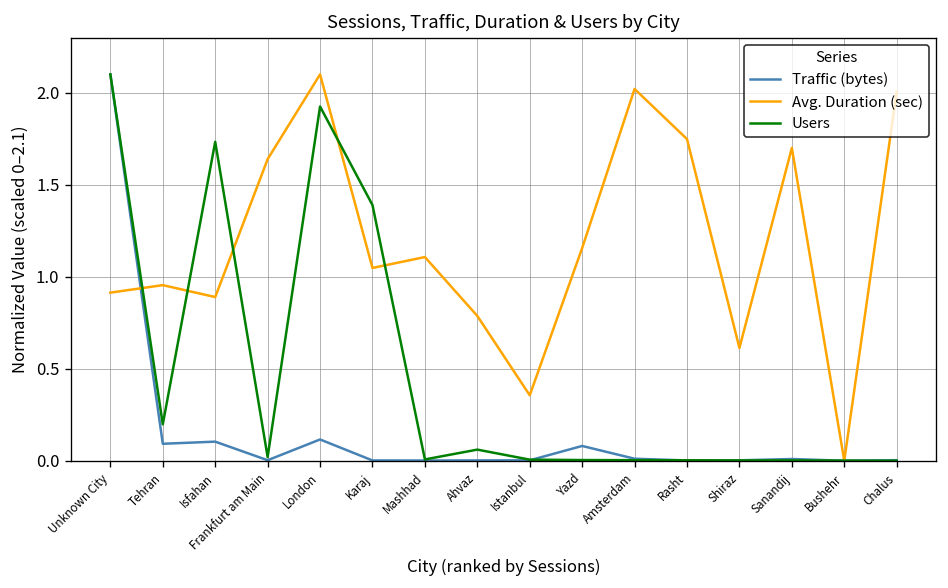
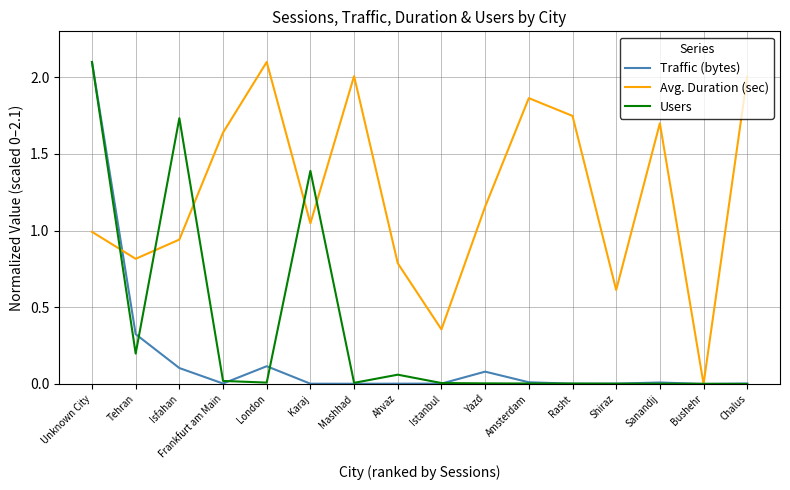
Avg. Duration (sec), Unknown City: 0.91 -> 0.99
Traffic (bytes), Tehran: 0.09 -> 0.32
Avg. Duration (sec), Tehran: 0.95 -> 0.82
Avg. Duration (sec), Isfahan: 0.89 -> 0.94
Users, London: 1.93 -> 0.01
Avg. Duration (sec), Mashhad: 1.11 -> 2.01
Avg. Duration (sec), Amsterdam: 2.02 -> 1.86
